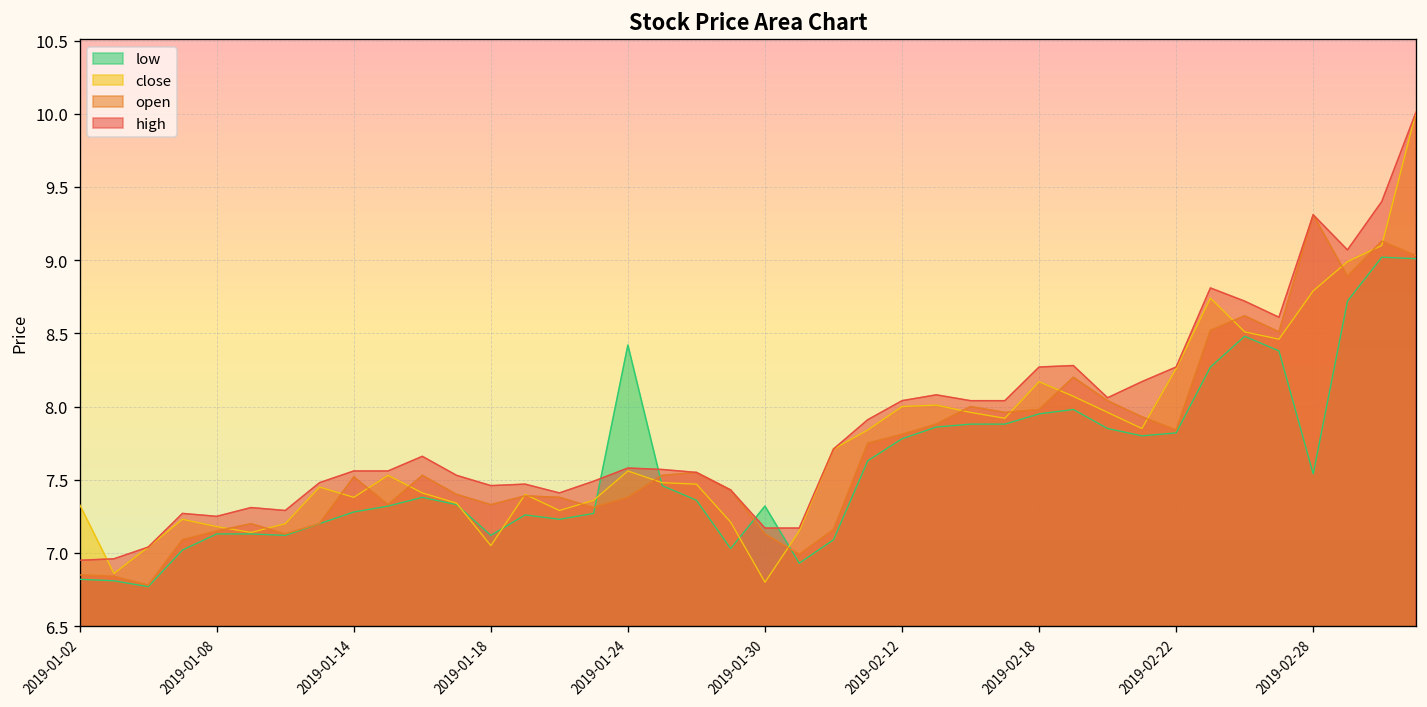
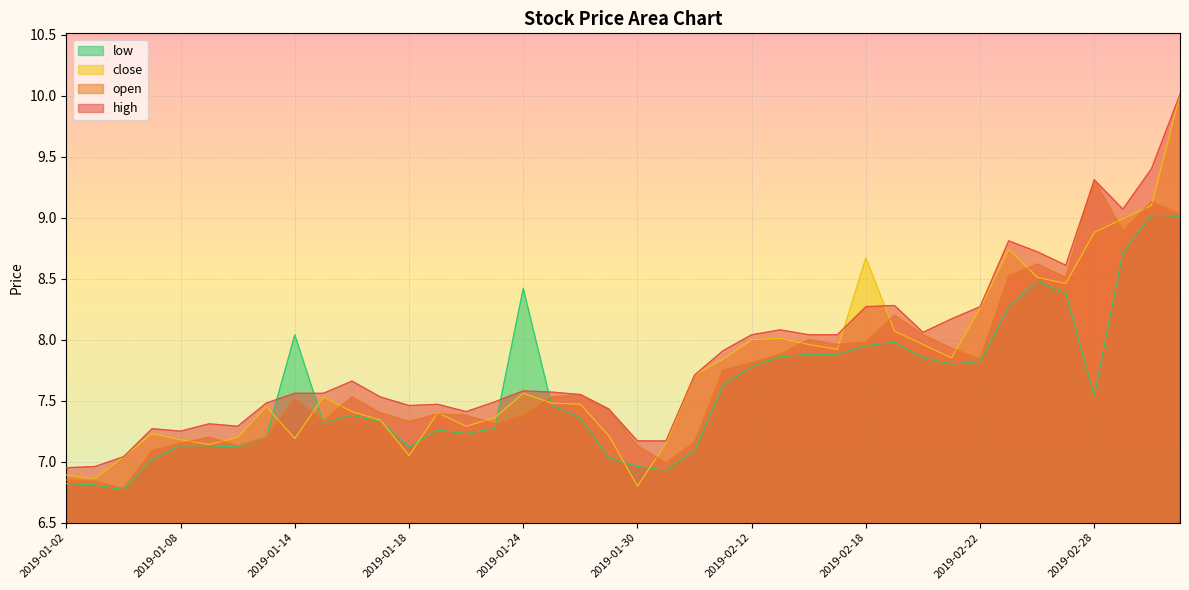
close, 2019-01-02: 7.33 -> 6.89
low, 2019-01-14: 7.28 -> 8.04
close, 2019-01-14: 7.38 -> 7.19
low, 2019-01-30: 7.32 -> 6.96
close, 2019-02-18: 8.17 -> 8.67
close, 2019-02-28: 8.79 -> 8.88
